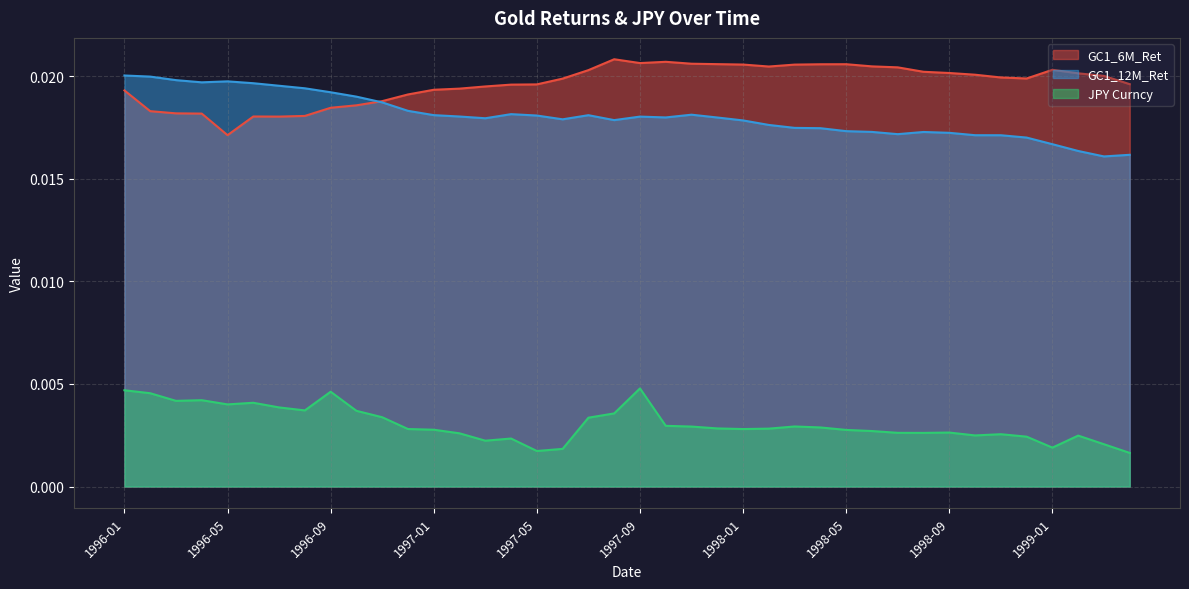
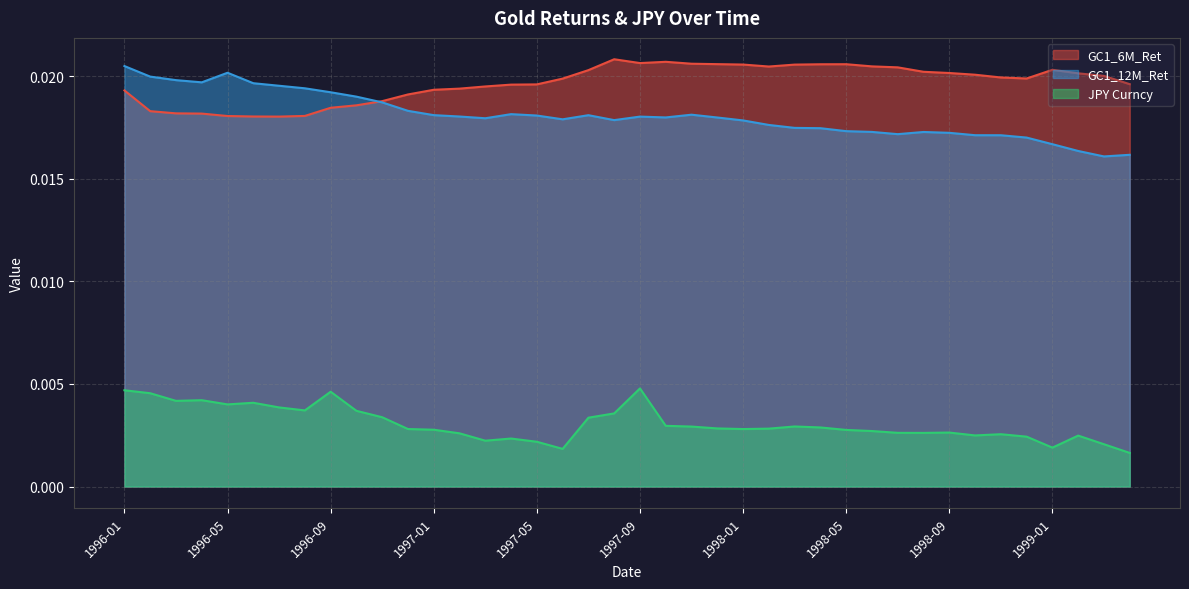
GC1_12M_Ret, 1996-01: 0.0200 -> 0.0205
GC1_6M_Ret, 1996-05: 0.0171 -> 0.0181
GC1_12M_Ret, 1996-05: 0.0198 -> 0.0202
JPY Curncy, 1997-05: 0.0017 -> 0.0022
